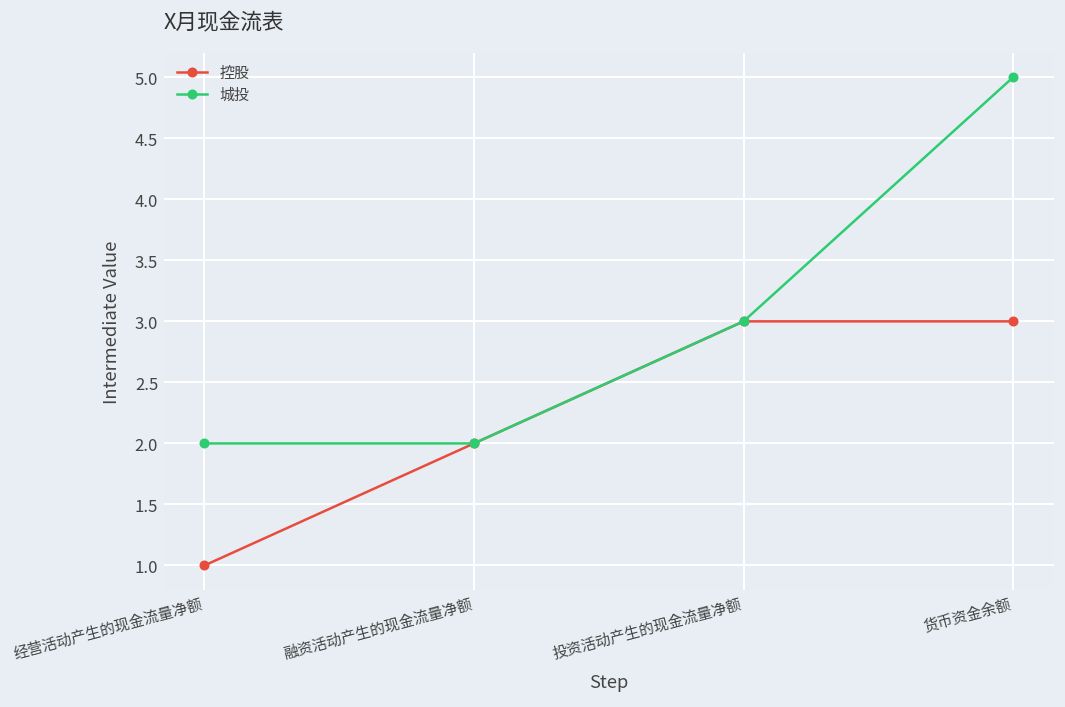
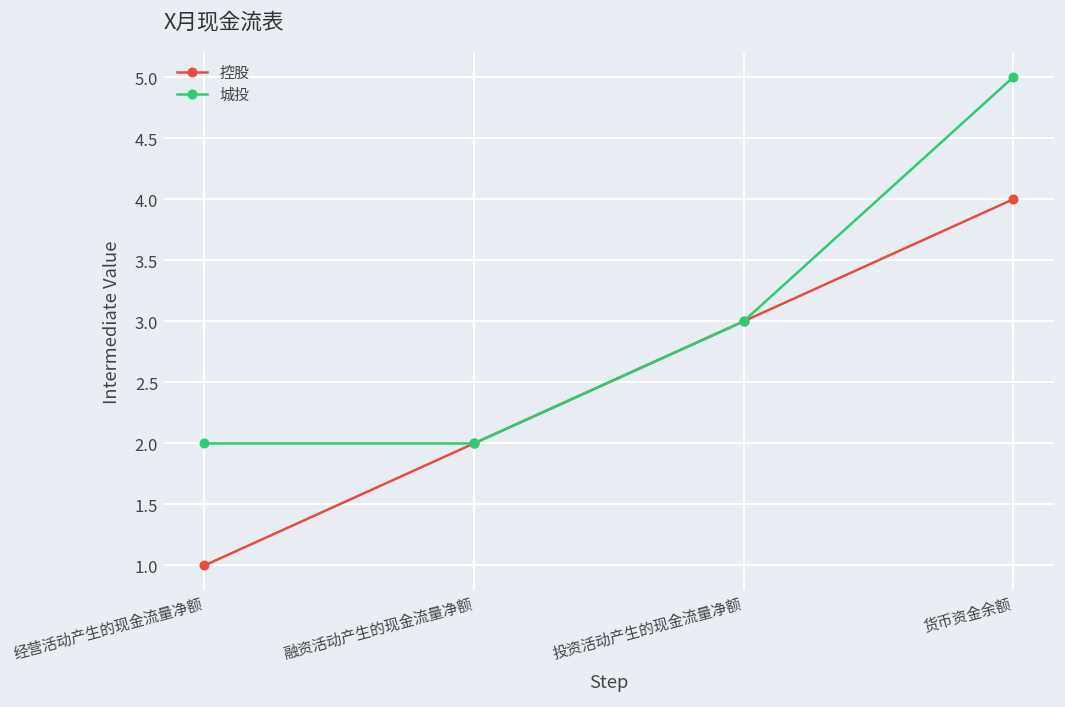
控股, 货币资金余额: 3 -> 4
